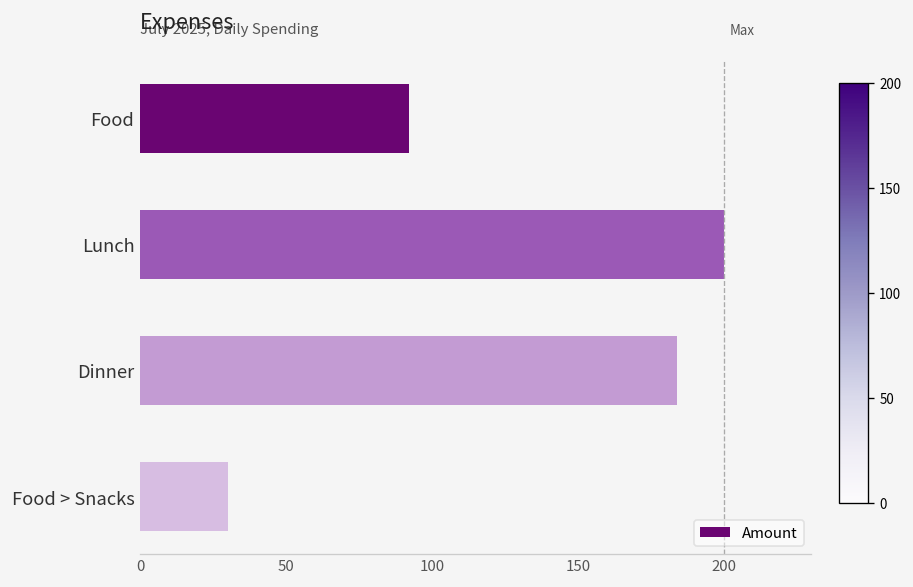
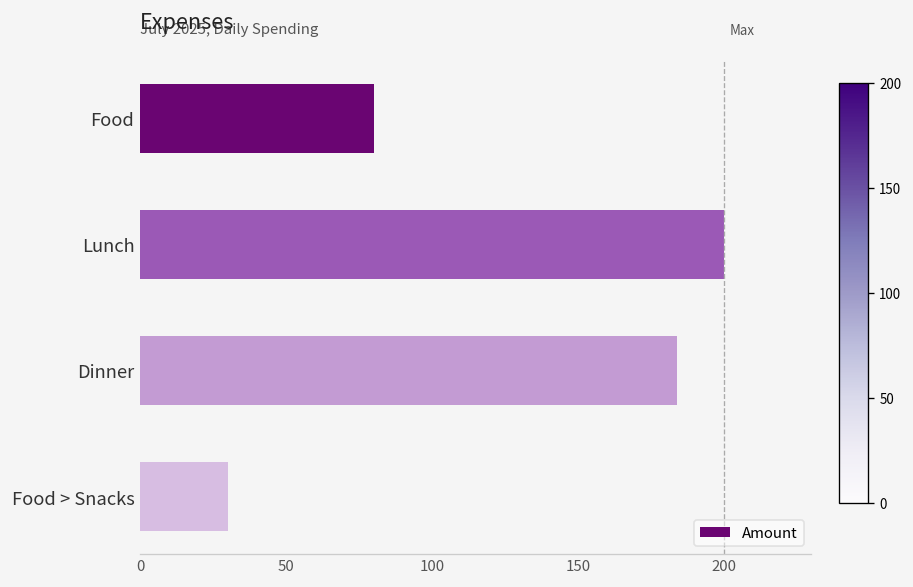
Food: 92 -> 80
